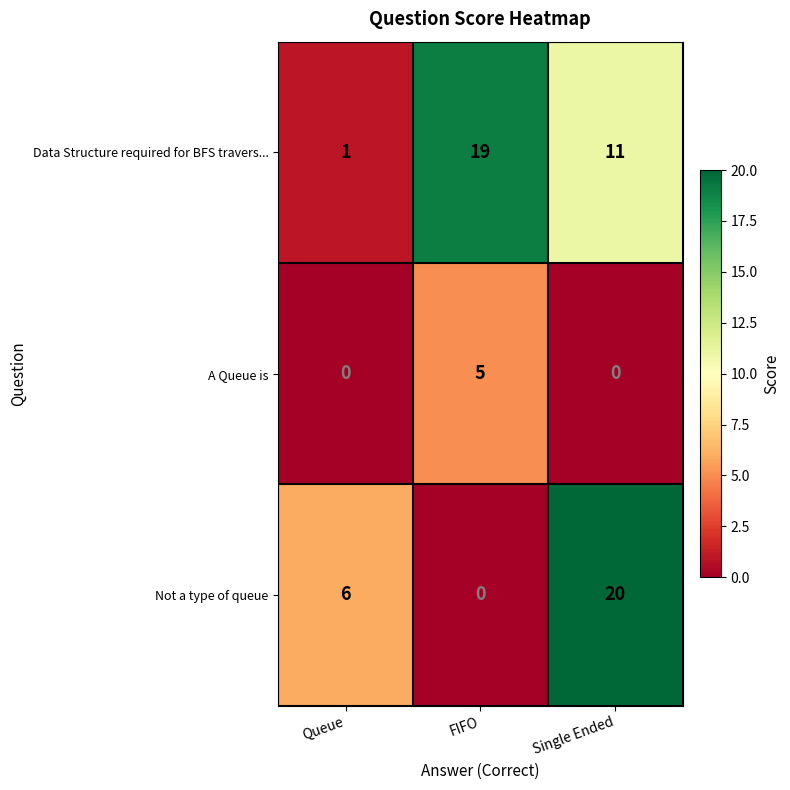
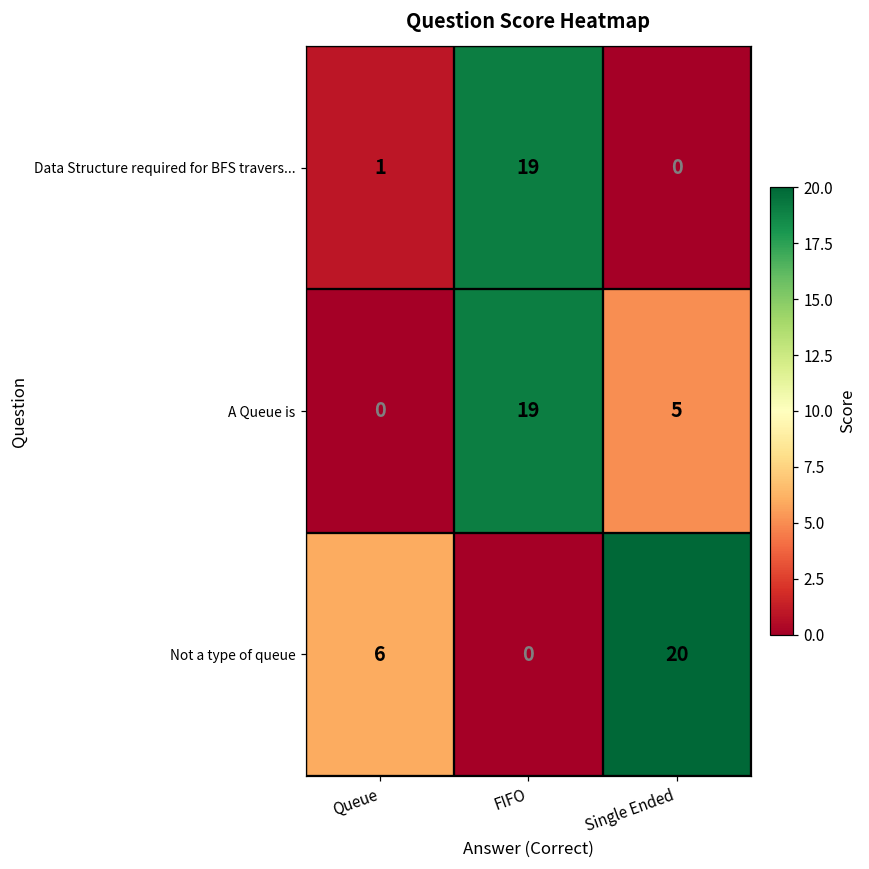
Data Structure required for BFS travers..., Single Ended: 11 -> 0
A Queue is, FIFO: 5 -> 19
A Queue is, Single Ended: 0 -> 5
